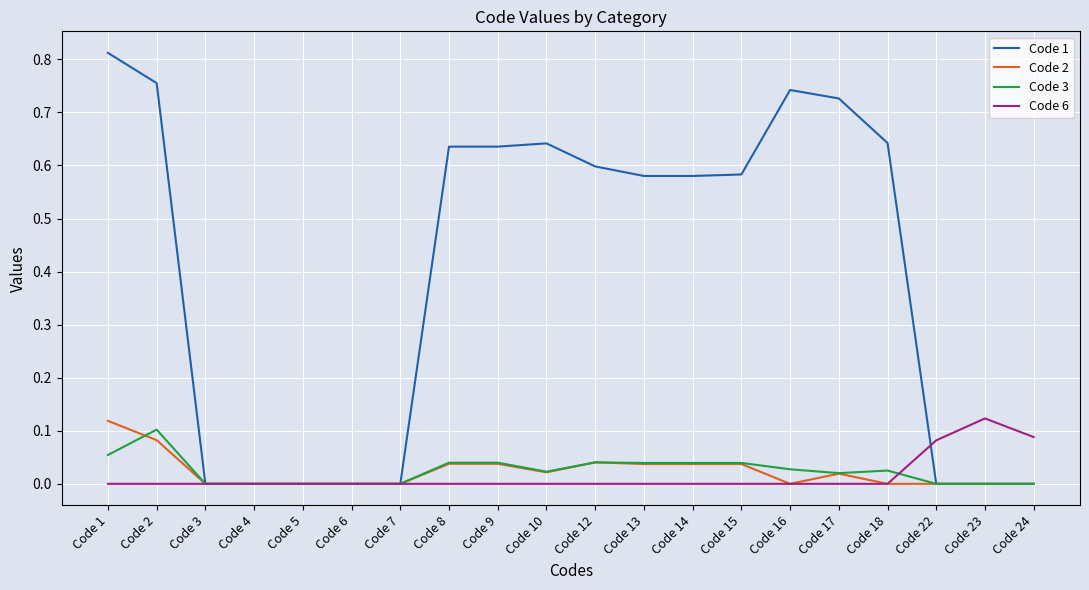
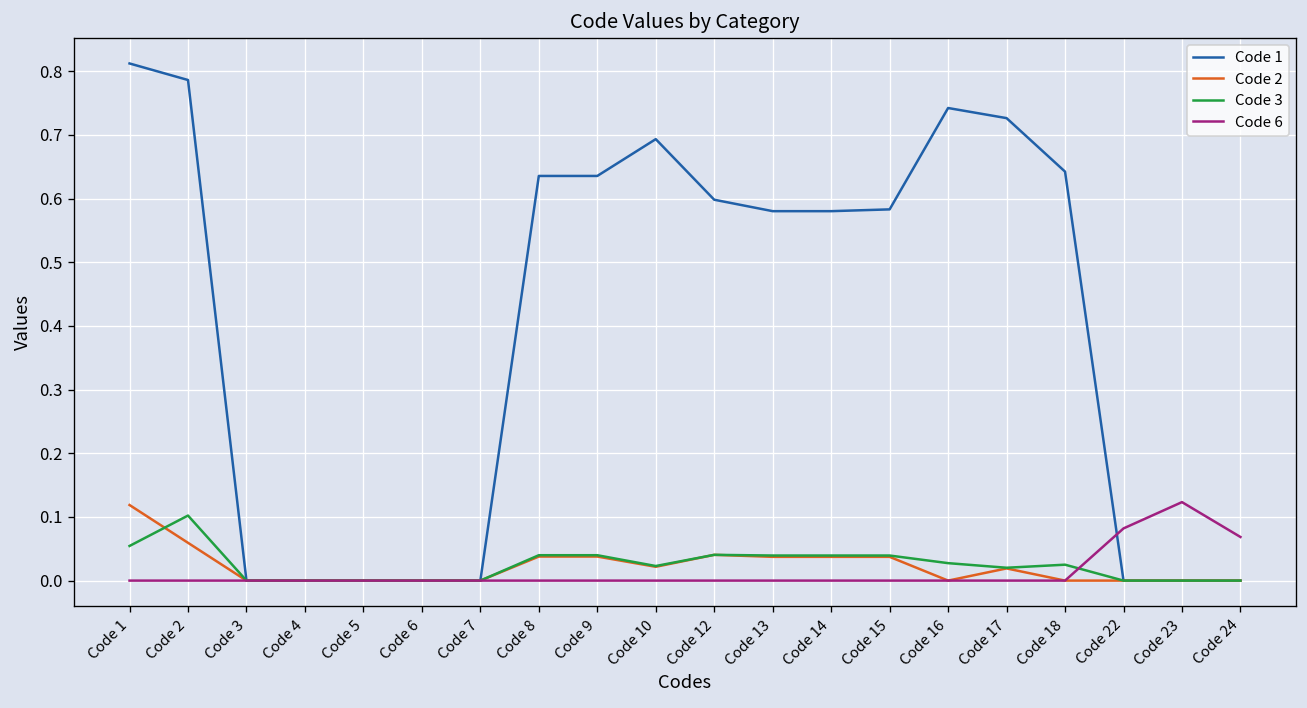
Code 1, Code 2: 0.76 -> 0.79
Code 2, Code 2: 0.08 -> 0.06
Code 1, Code 10: 0.64 -> 0.69
Code 6, Code 24: 0.09 -> 0.07
